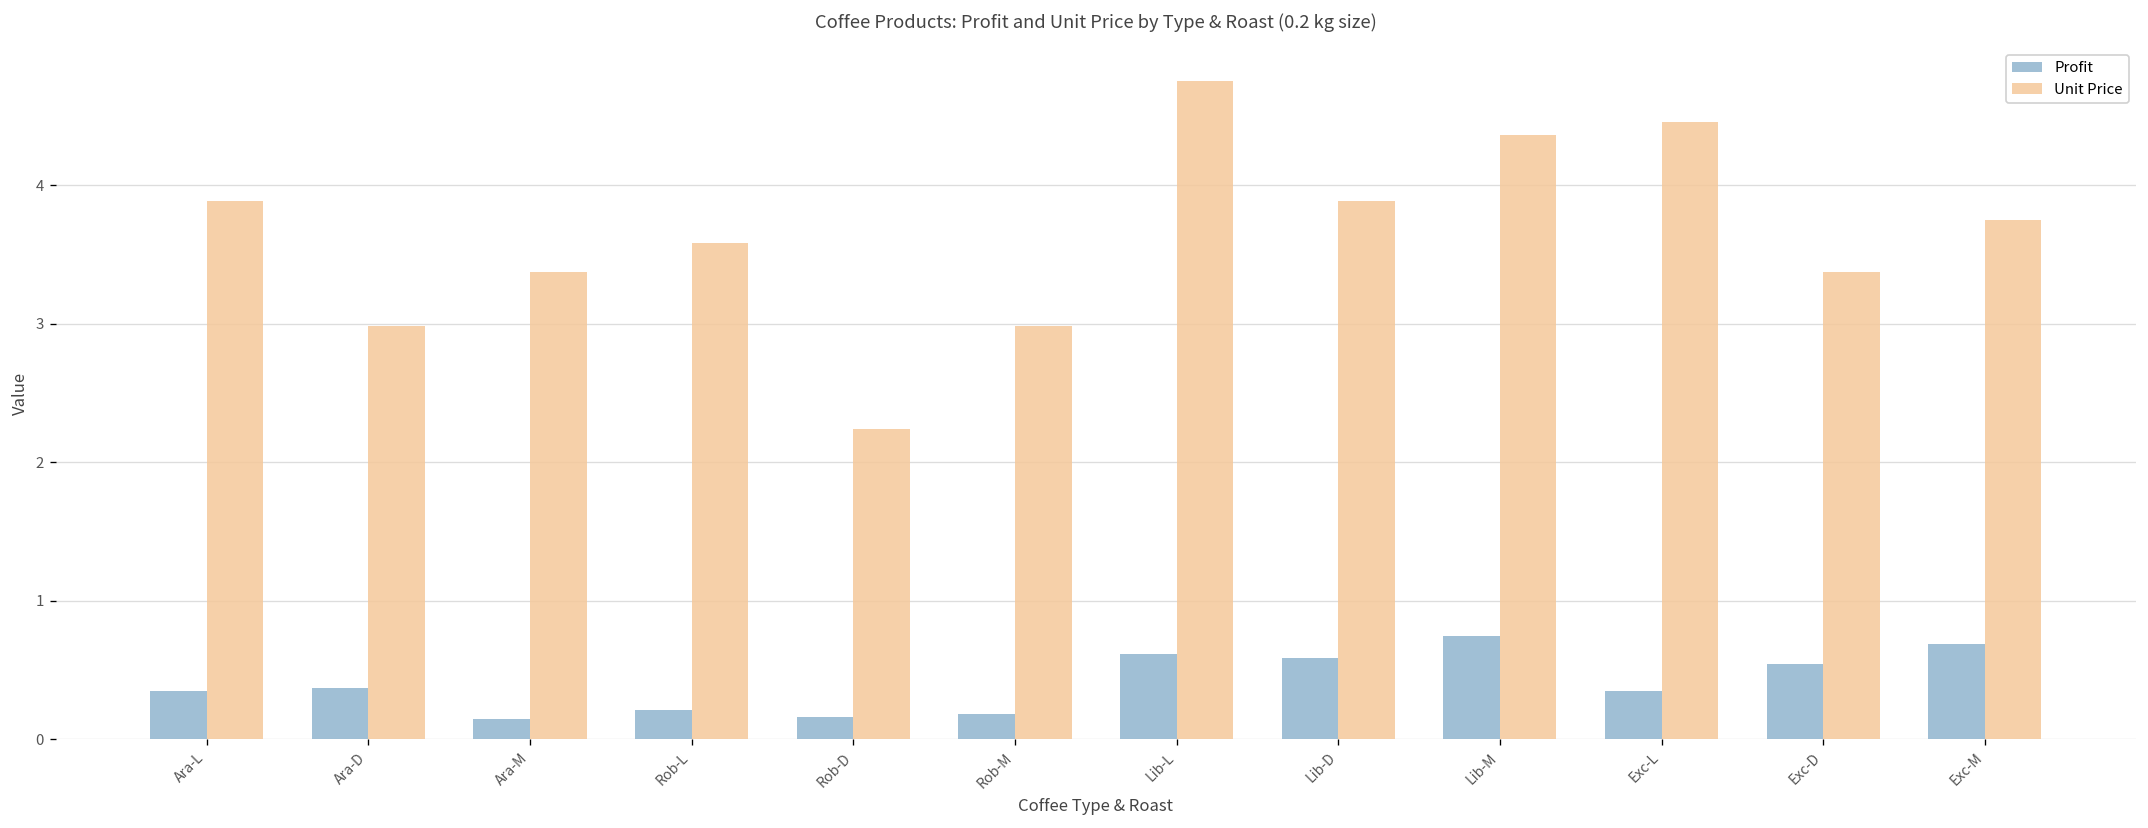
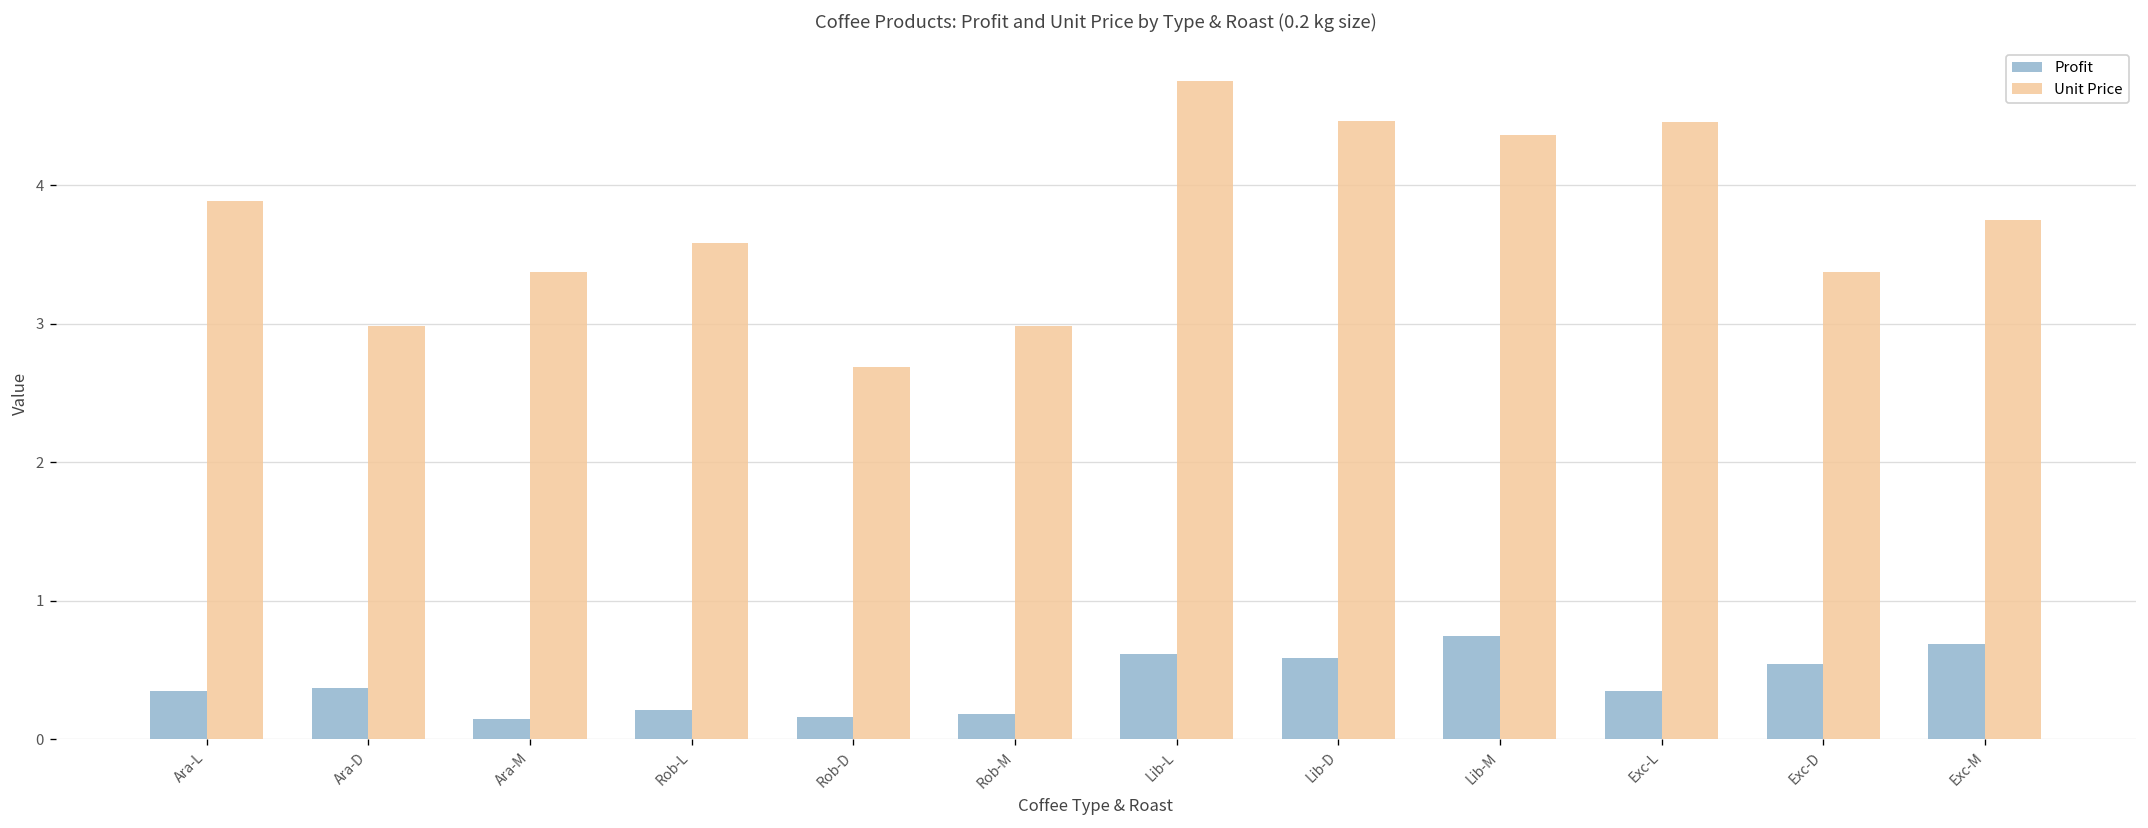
Unit Price, Rob-D: 2.24 -> 2.68
Unit Price, Lib-D: 3.89 -> 4.46
